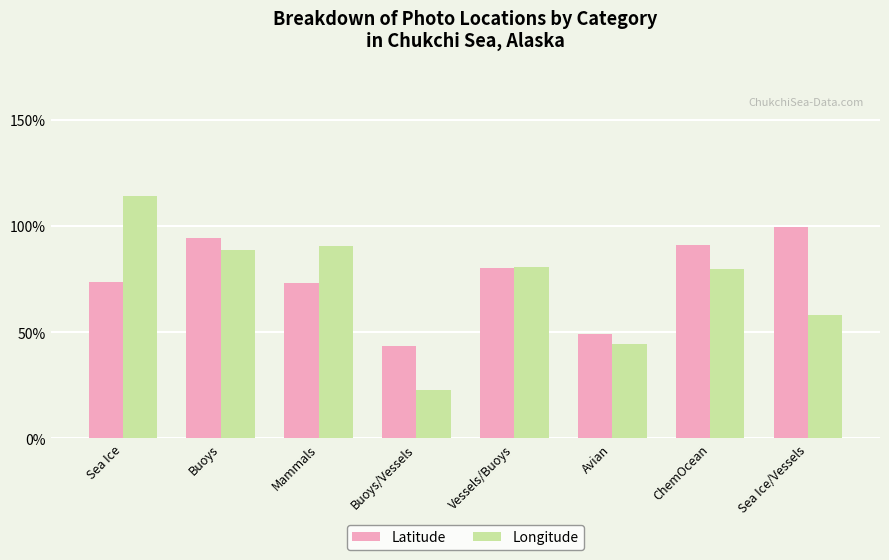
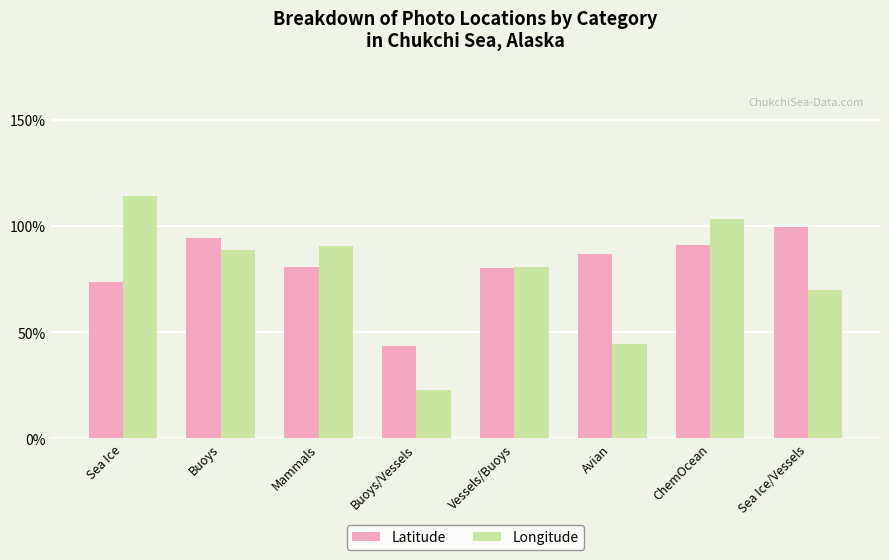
Latitude, Mammals: 73% -> 80%
Latitude, Avian: 49% -> 87%
Longitude, ChemOcean: 80% -> 103%
Longitude, Sea Ice/Vessels: 58% -> 70%
